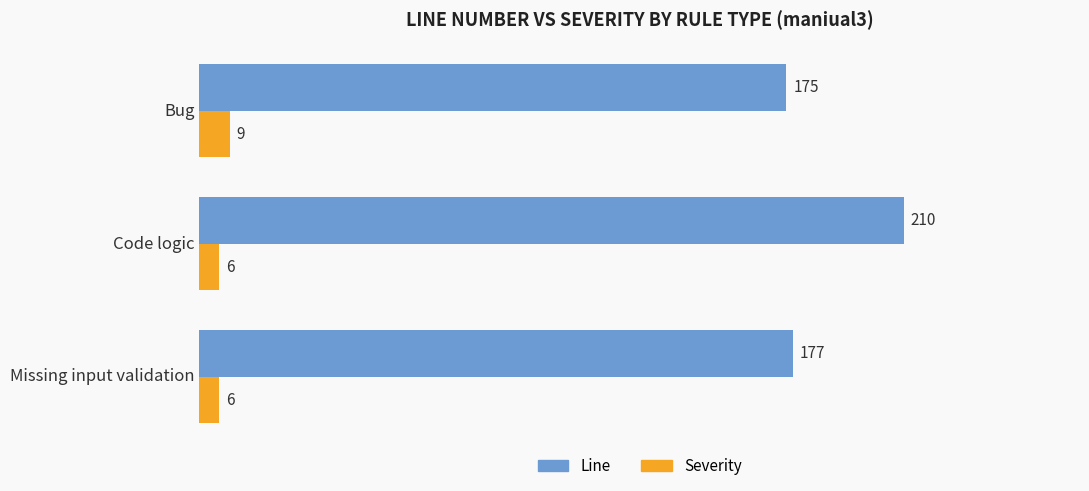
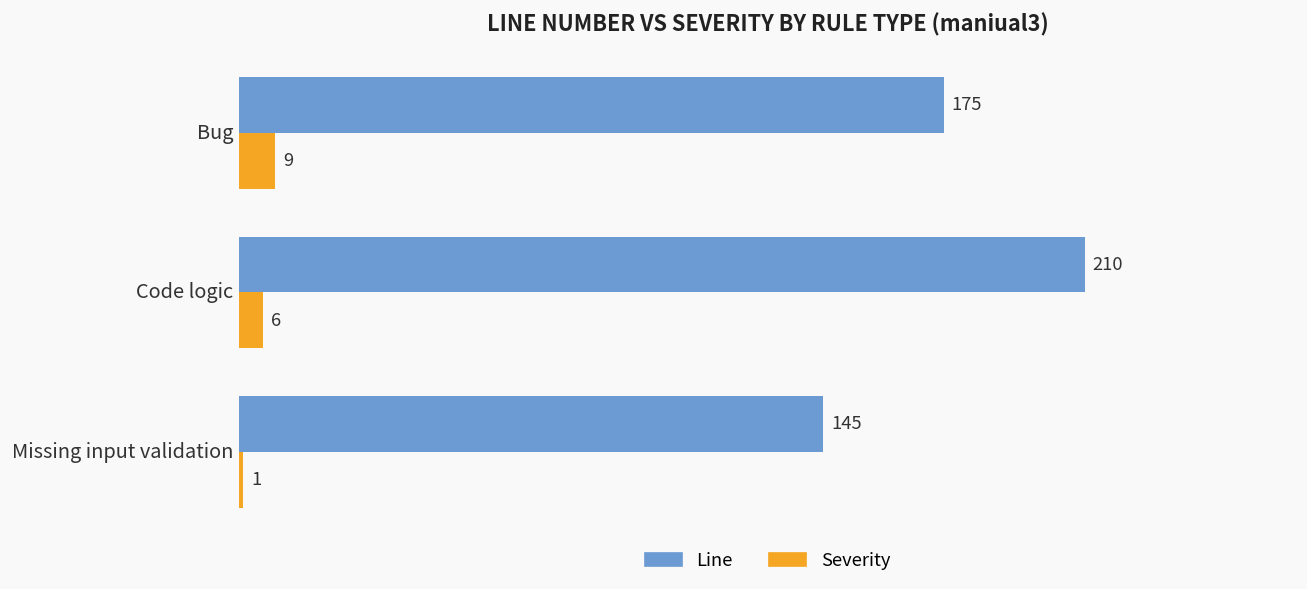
Line, Missing input validation: 177 -> 145
Severity, Missing input validation: 6 -> 1
